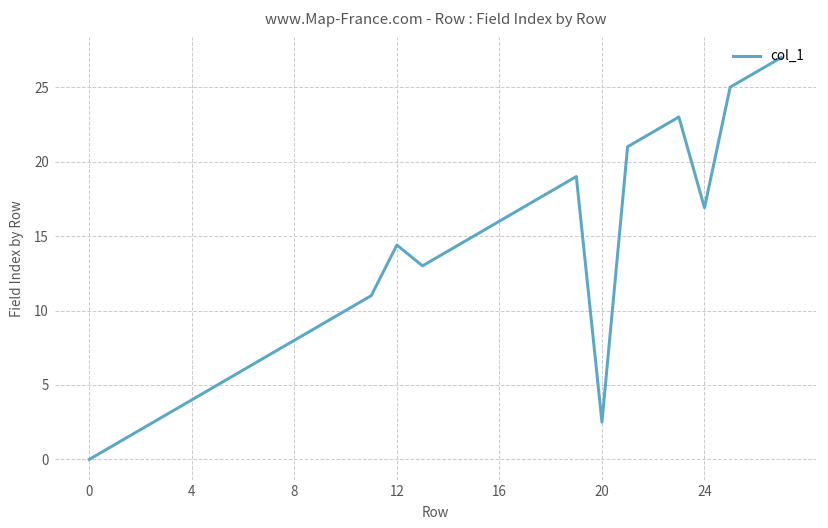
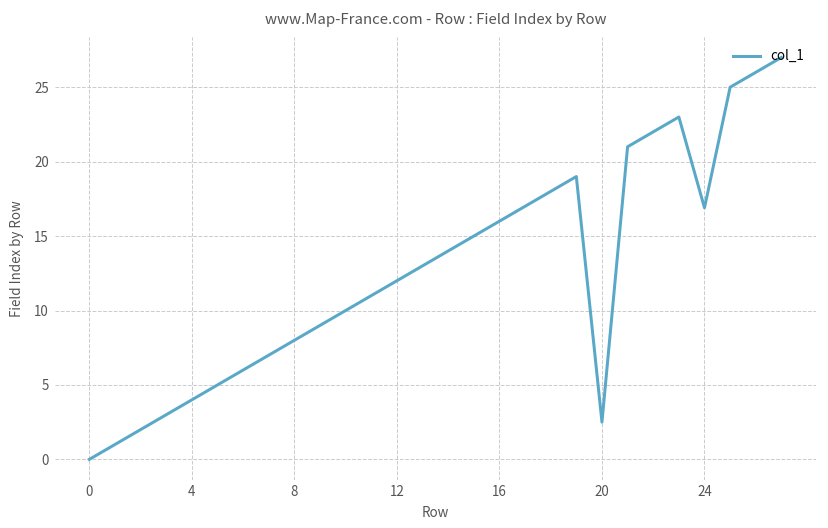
12: 14.4 -> 12.0
